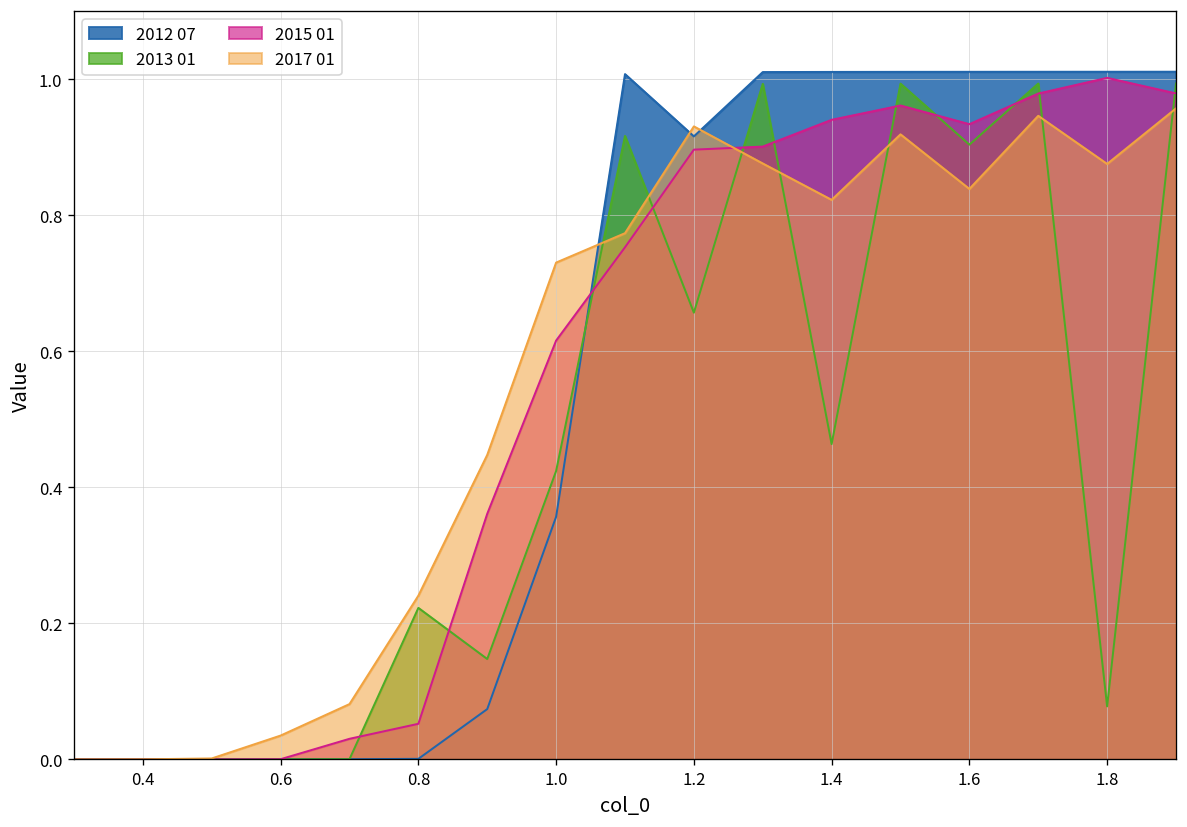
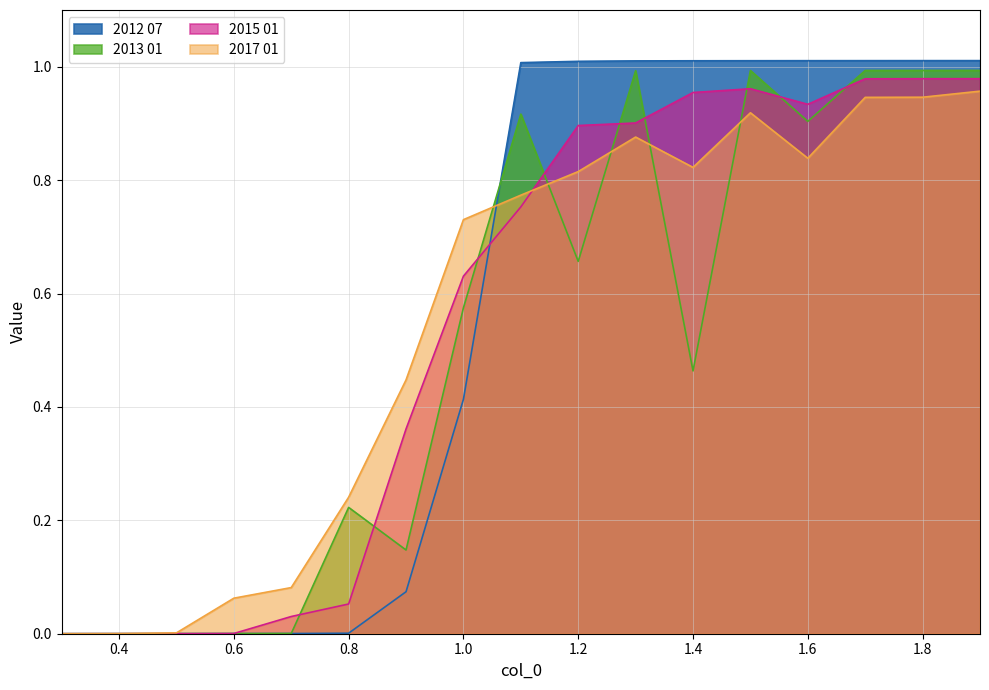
2017 01, 0.6: 0.04 -> 0.06
2012 07, 1.0: 0.36 -> 0.41
2013 01, 1.0: 0.42 -> 0.57
2015 01, 1.0: 0.62 -> 0.63
2012 07, 1.2: 0.92 -> 1.01
2017 01, 1.2: 0.93 -> 0.82
2015 01, 1.4: 0.94 -> 0.95
2013 01, 1.8: 0.08 -> 0.99
2015 01, 1.8: 1.00 -> 0.98
2017 01, 1.8: 0.88 -> 0.95
